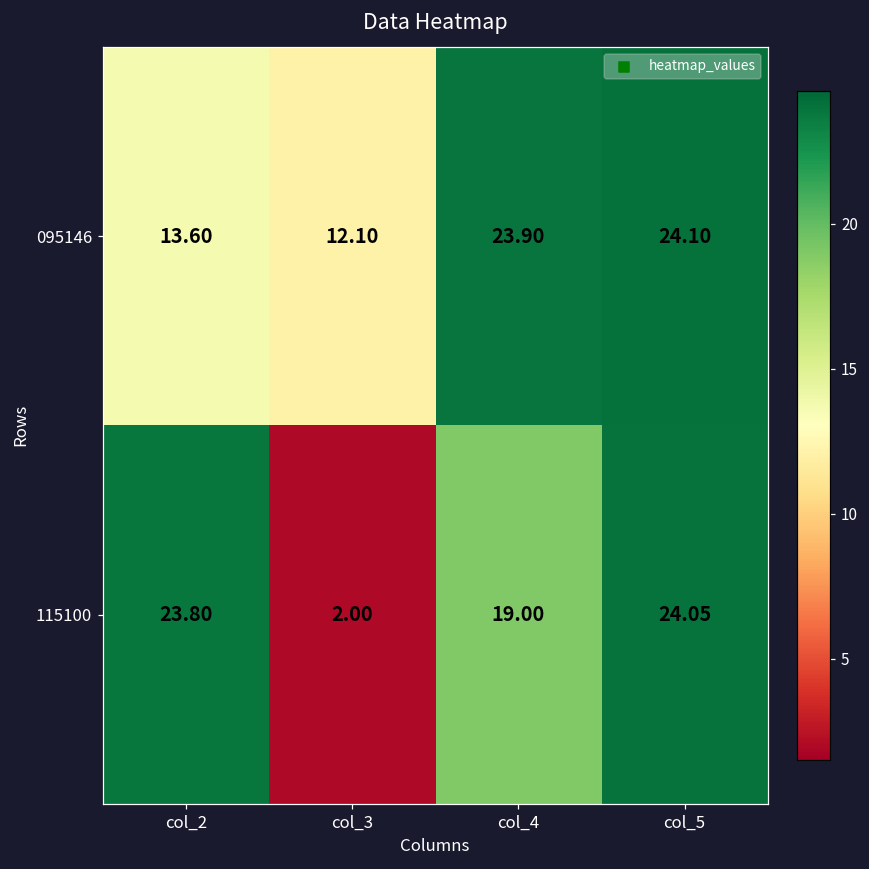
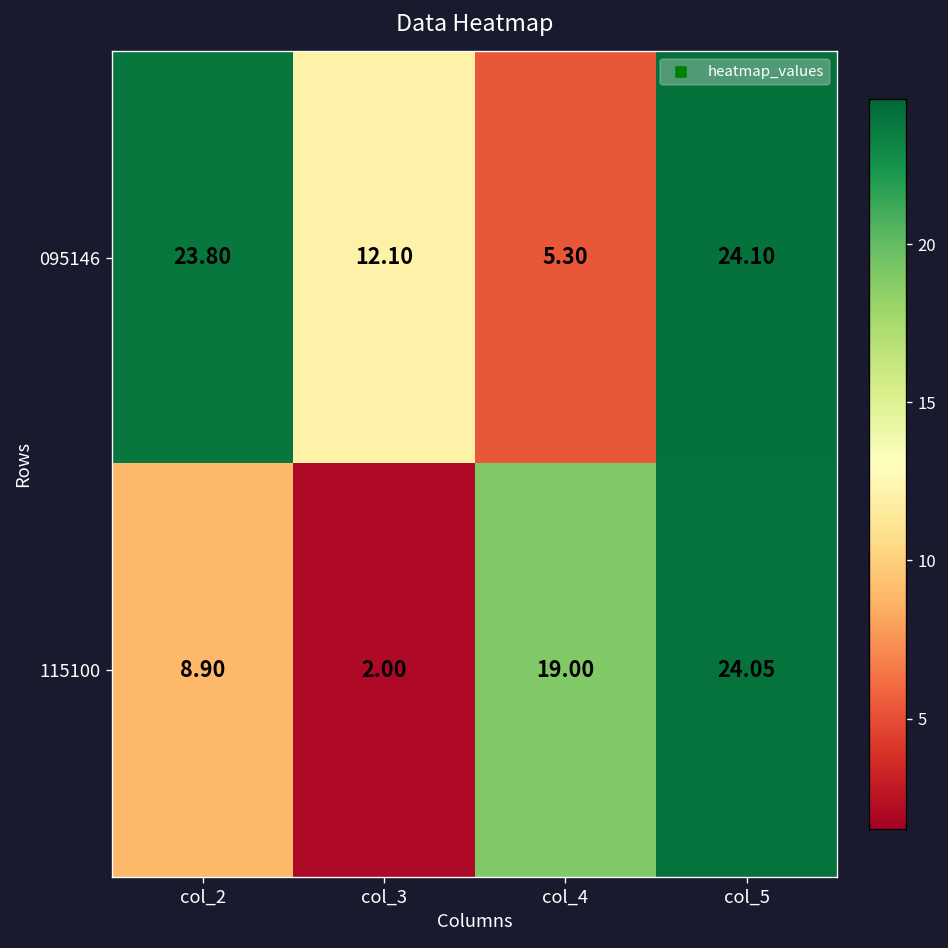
095146, col_2: 13.60 -> 23.80
095146, col_4: 23.90 -> 5.30
115100, col_2: 23.80 -> 8.90
